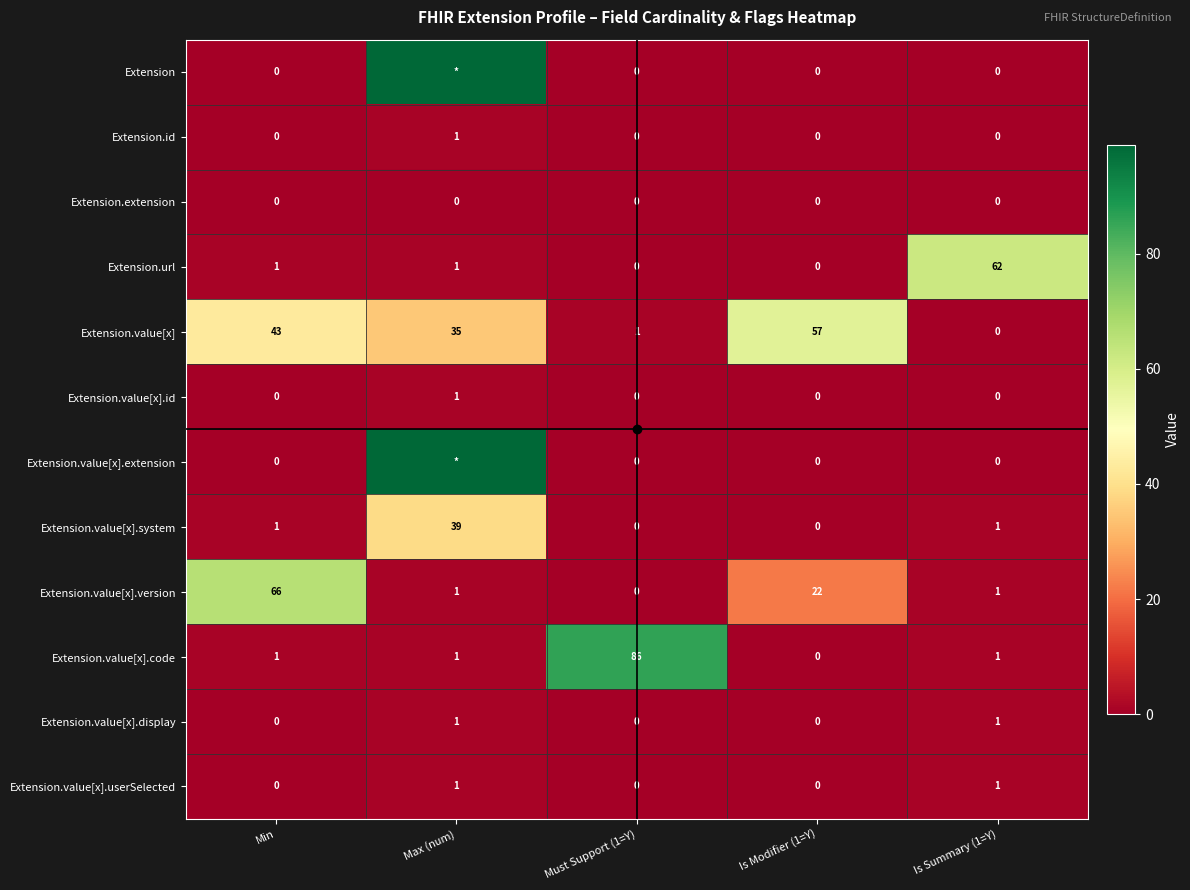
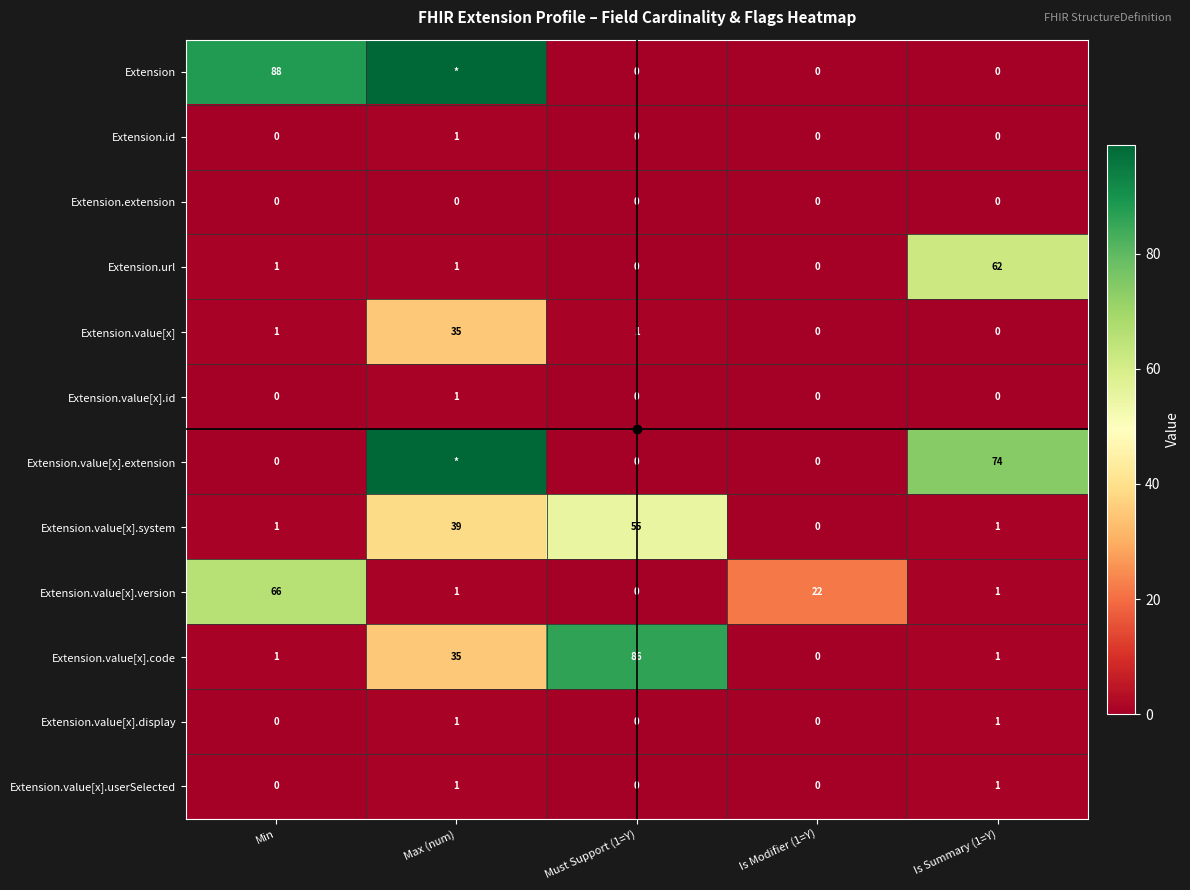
Extension, Min: 0 -> 88
Extension.value[x], Min: 43 -> 1
Extension.value[x], Is Modifier (1=Y): 57 -> 0
Extension.value[x].extension, Is Summary (1=Y): 0 -> 74
Extension.value[x].system, Must Support (1=Y): 0 -> 55
Extension.value[x].code, Max (num): 1 -> 35
